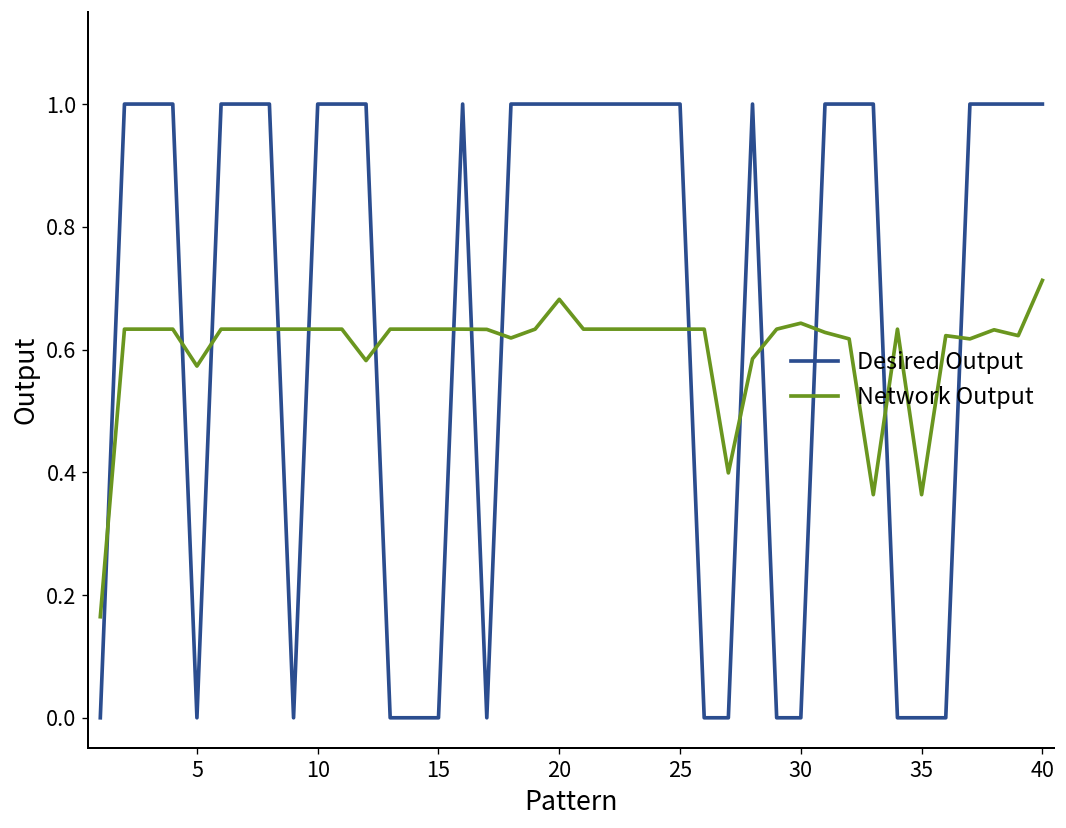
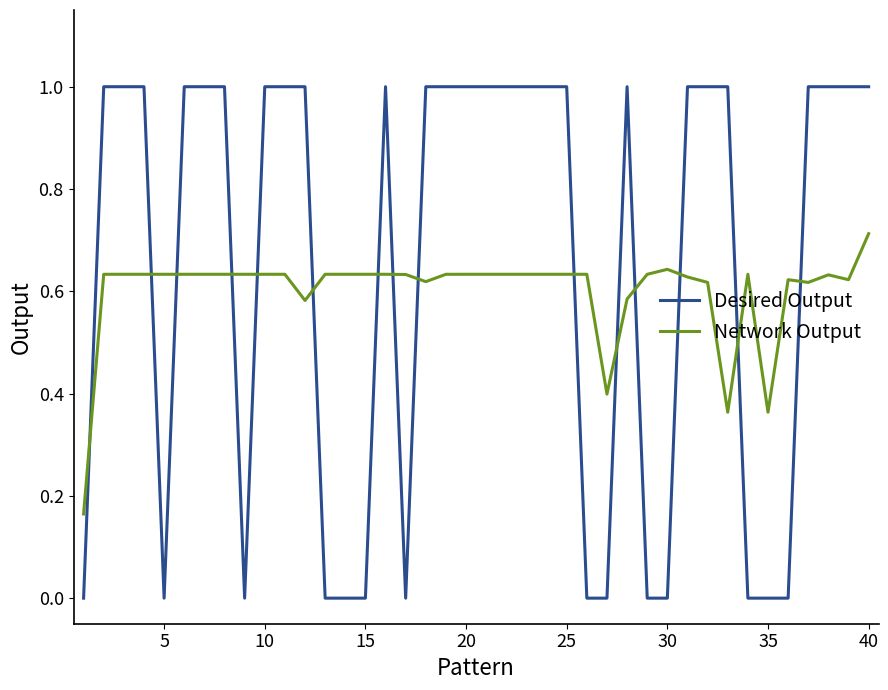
Network Output, 5: 0.57 -> 0.63
Network Output, 20: 0.68 -> 0.63
